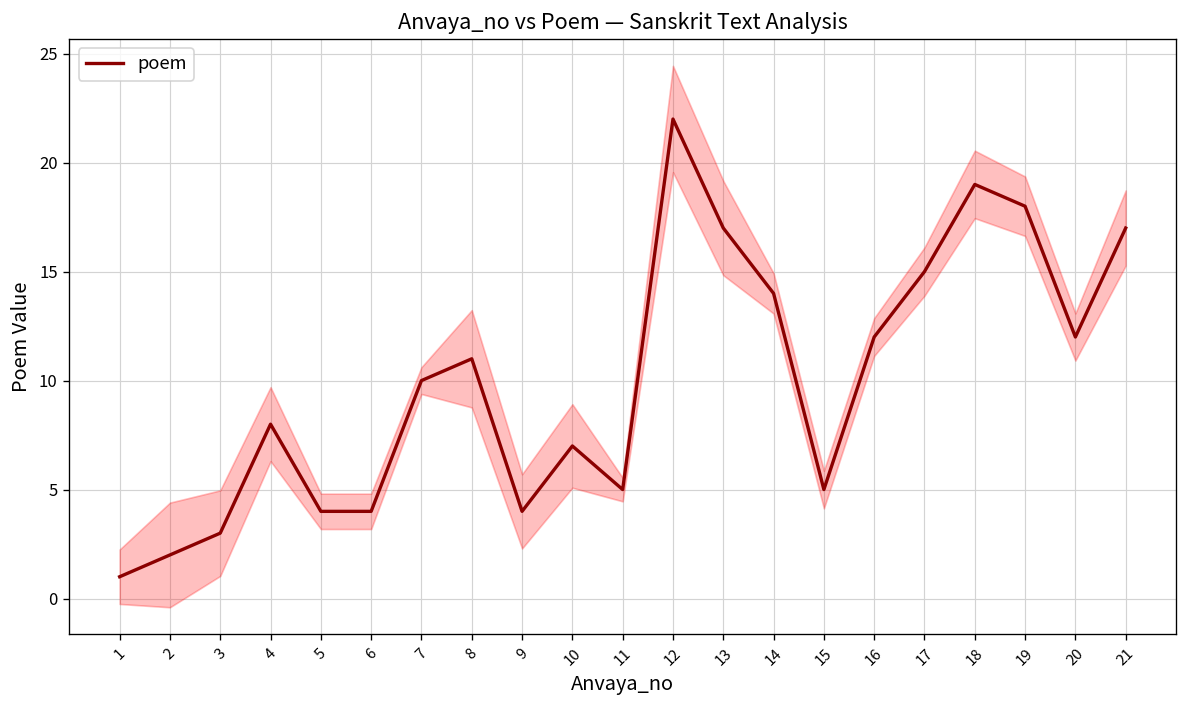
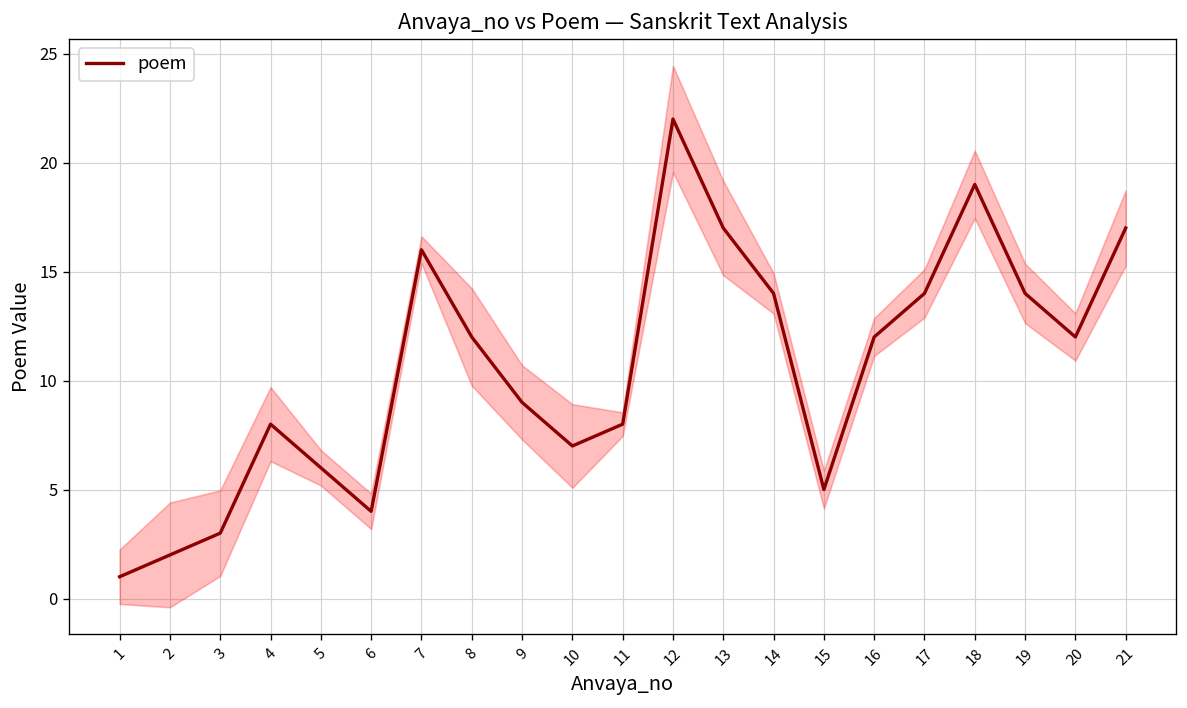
poem, 5: 4 -> 6
poem, 7: 10 -> 16
poem, 8: 11 -> 12
poem, 9: 4 -> 9
poem, 11: 5 -> 8
poem, 17: 15 -> 14
poem, 19: 18 -> 14
